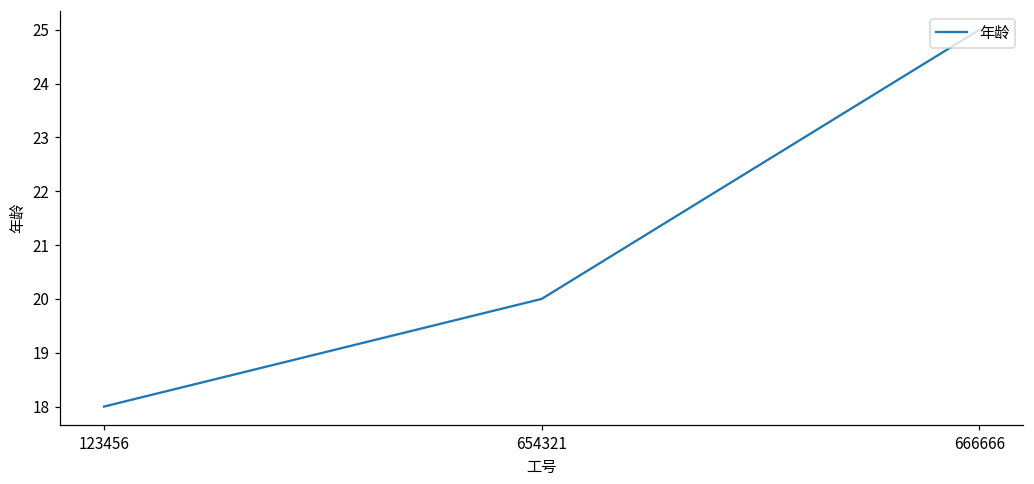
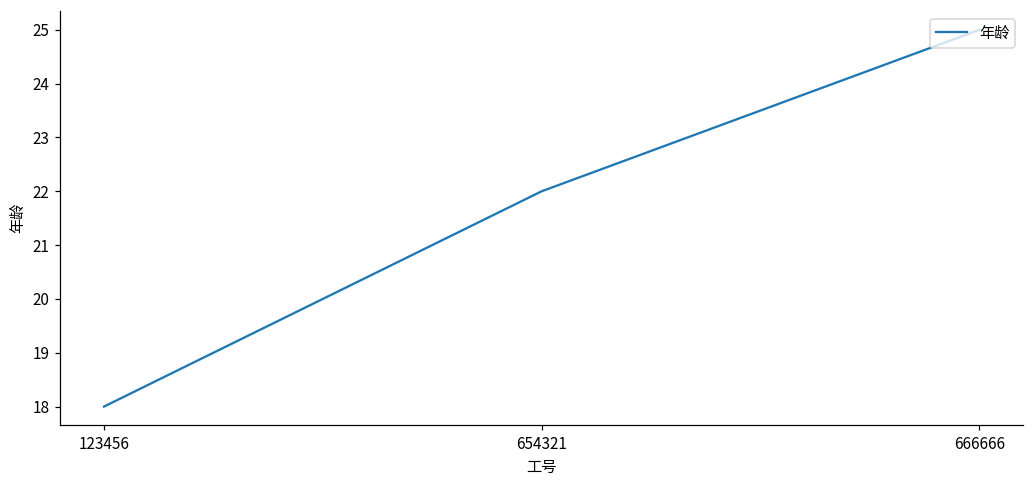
654321: 20 -> 22
